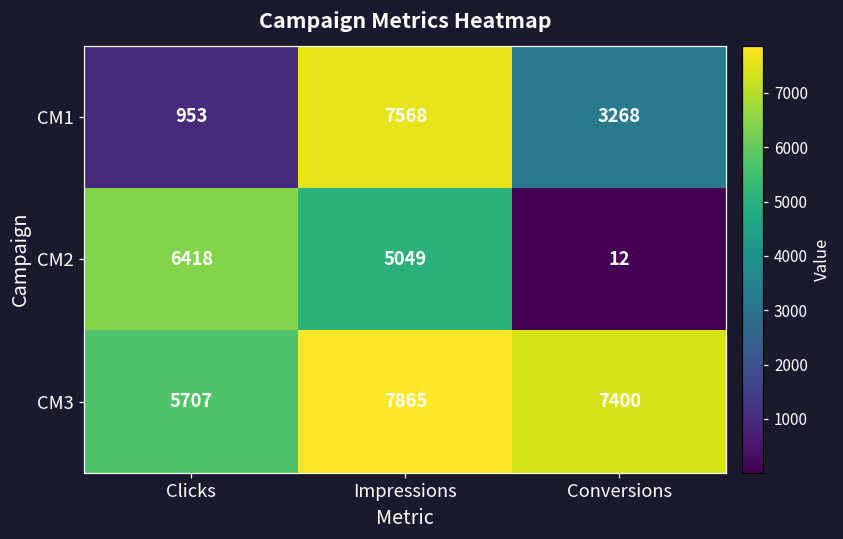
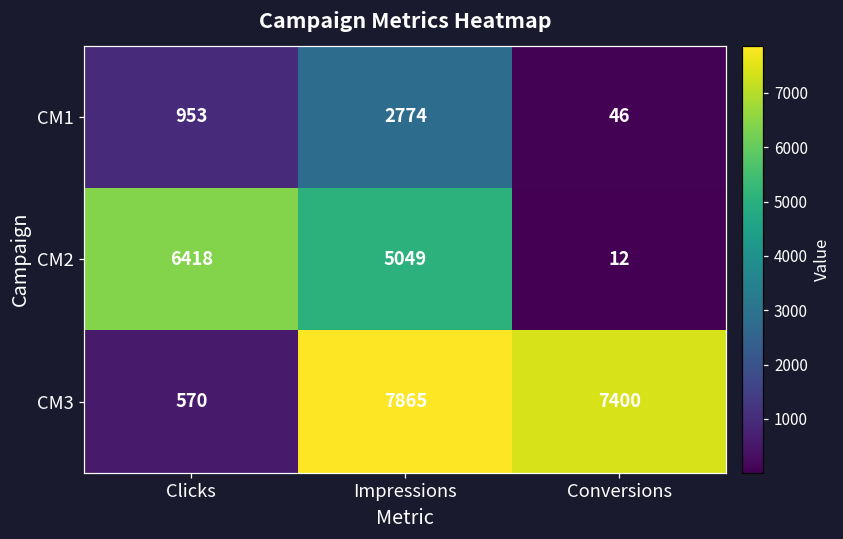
CM1, Impressions: 7568 -> 2774
CM1, Conversions: 3268 -> 46
CM3, Clicks: 5707 -> 570
